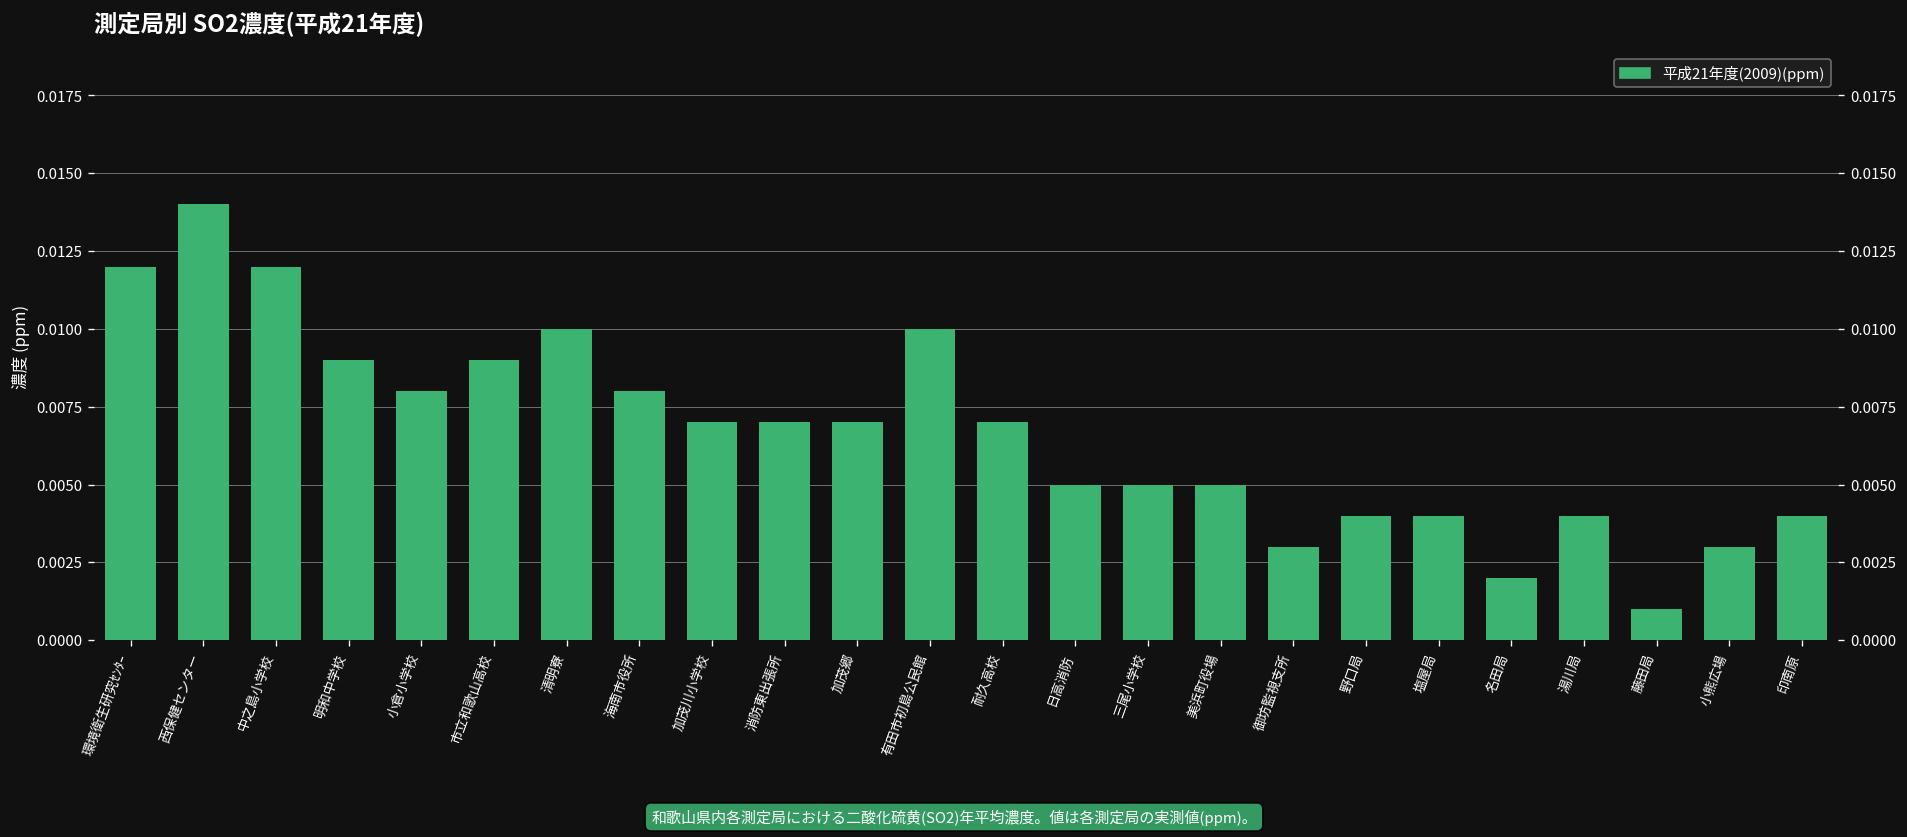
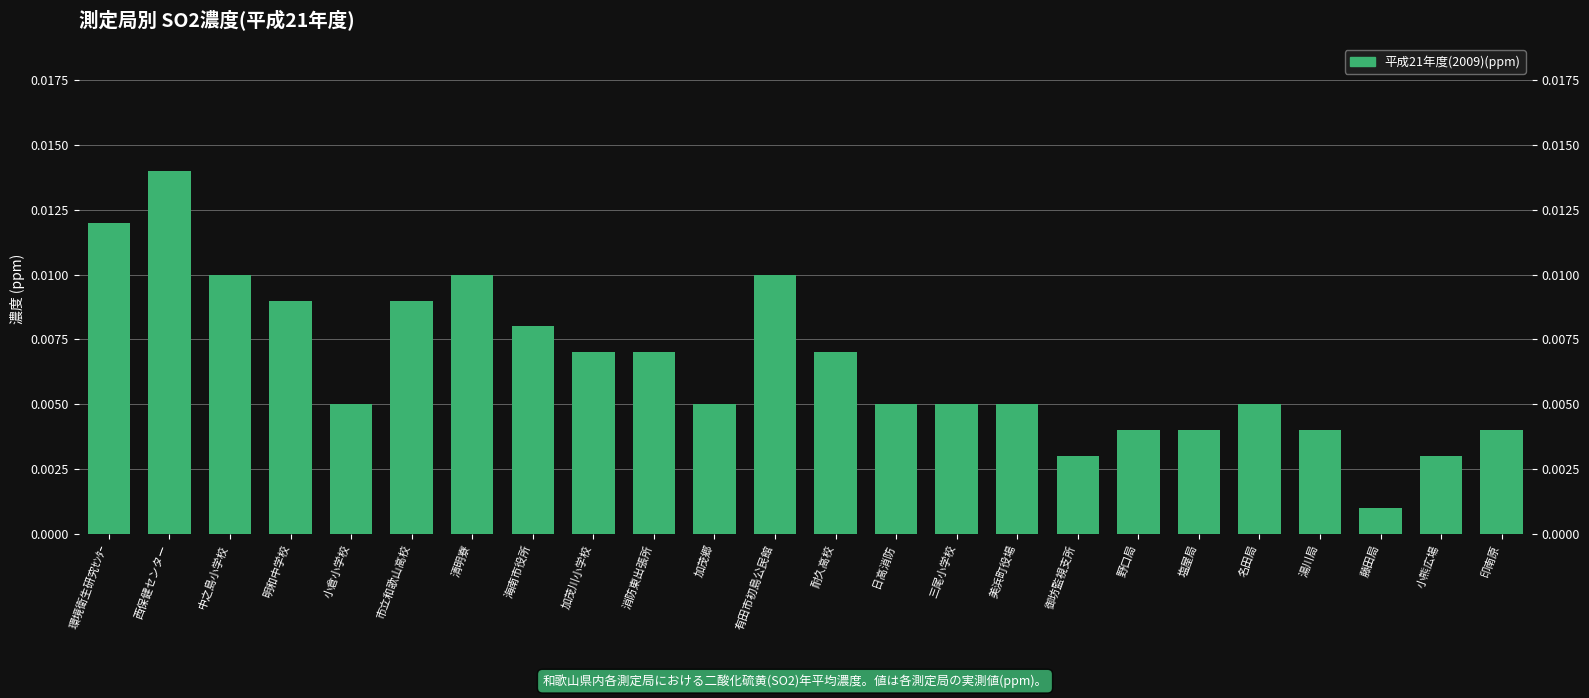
中之島小学校: 0.012 -> 0.010
小倉小学校: 0.008 -> 0.005
加茂郷: 0.007 -> 0.005
名田局: 0.002 -> 0.005
